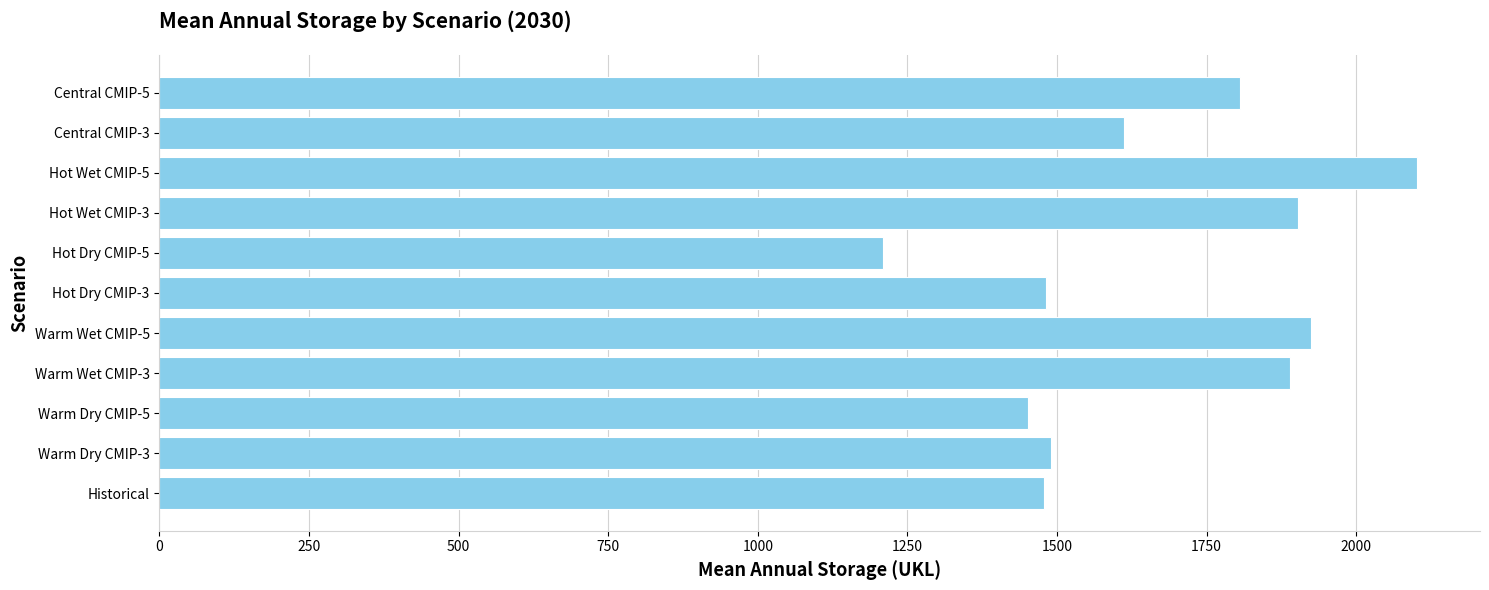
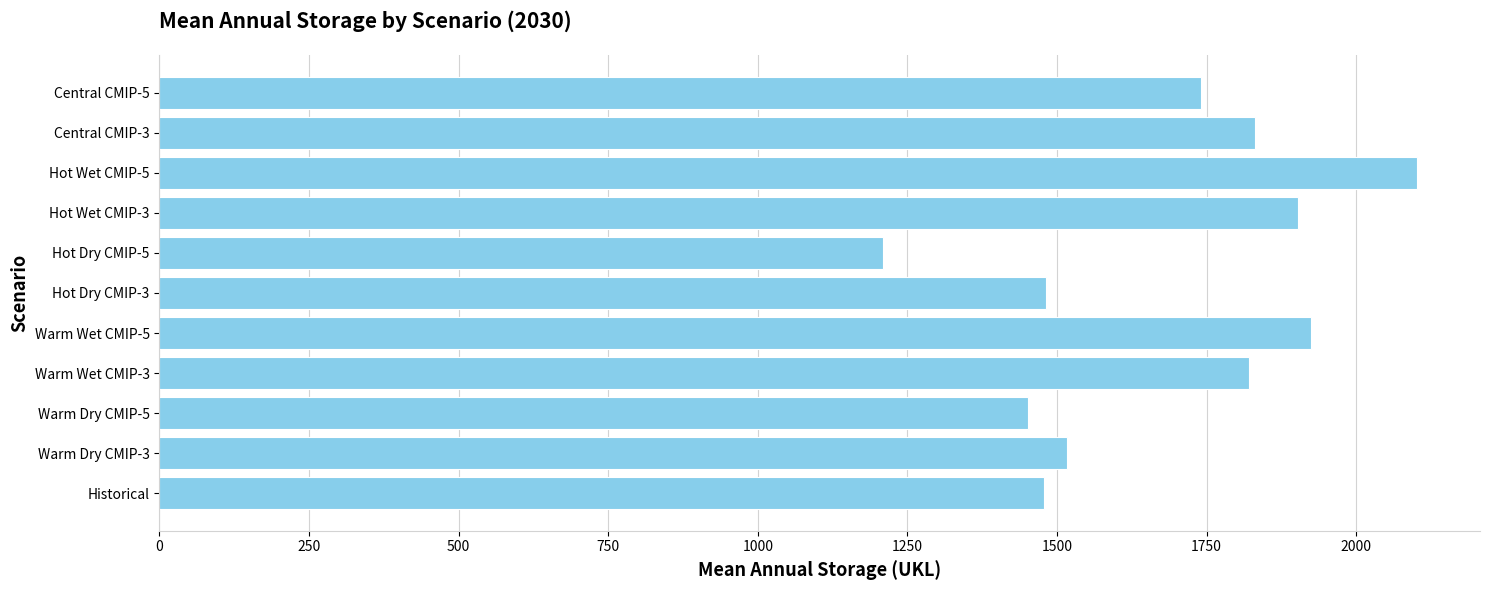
Central CMIP-5: 1810 -> 1740
Central CMIP-3: 1610 -> 1830
Warm Wet CMIP-3: 1890 -> 1820
Warm Dry CMIP-3: 1490 -> 1520
